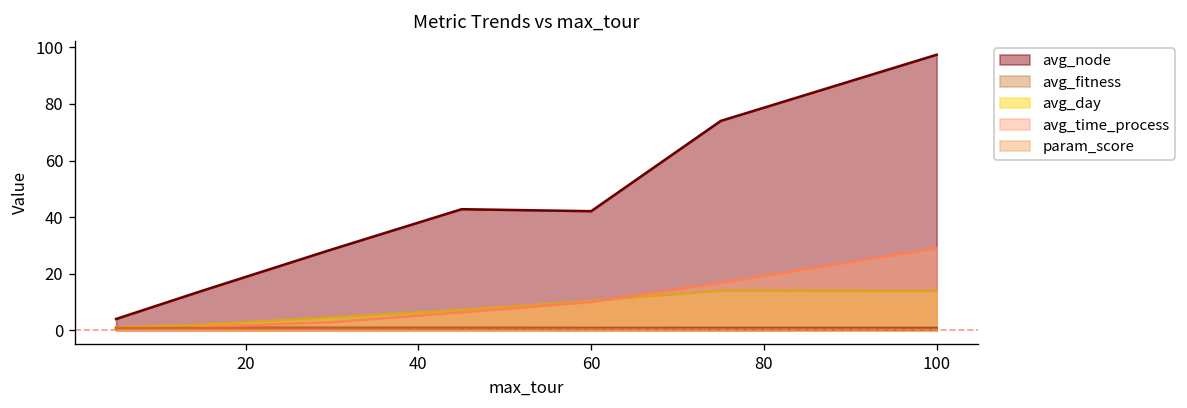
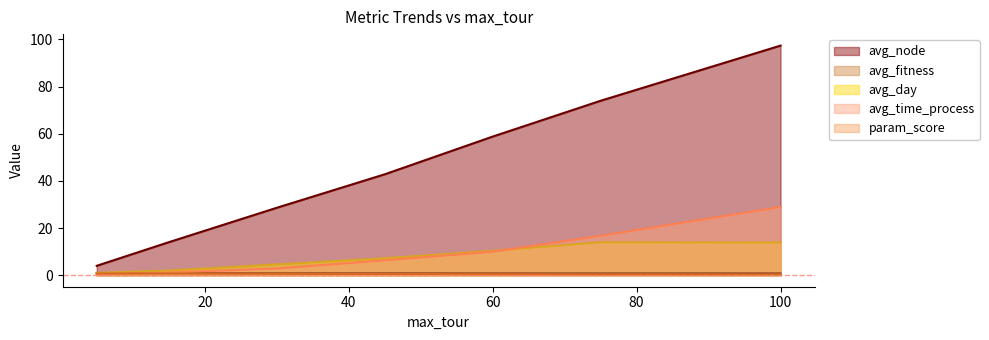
avg_node, 60: 42 -> 59
